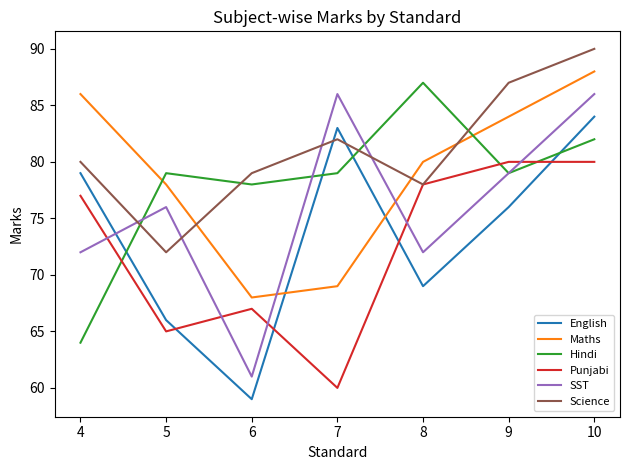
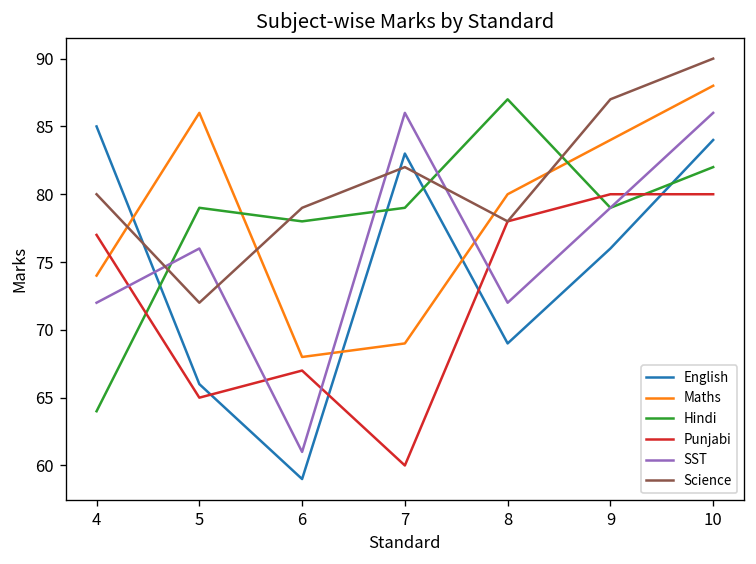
English, 4: 79 -> 85
Maths, 4: 86 -> 74
Maths, 5: 78 -> 86
